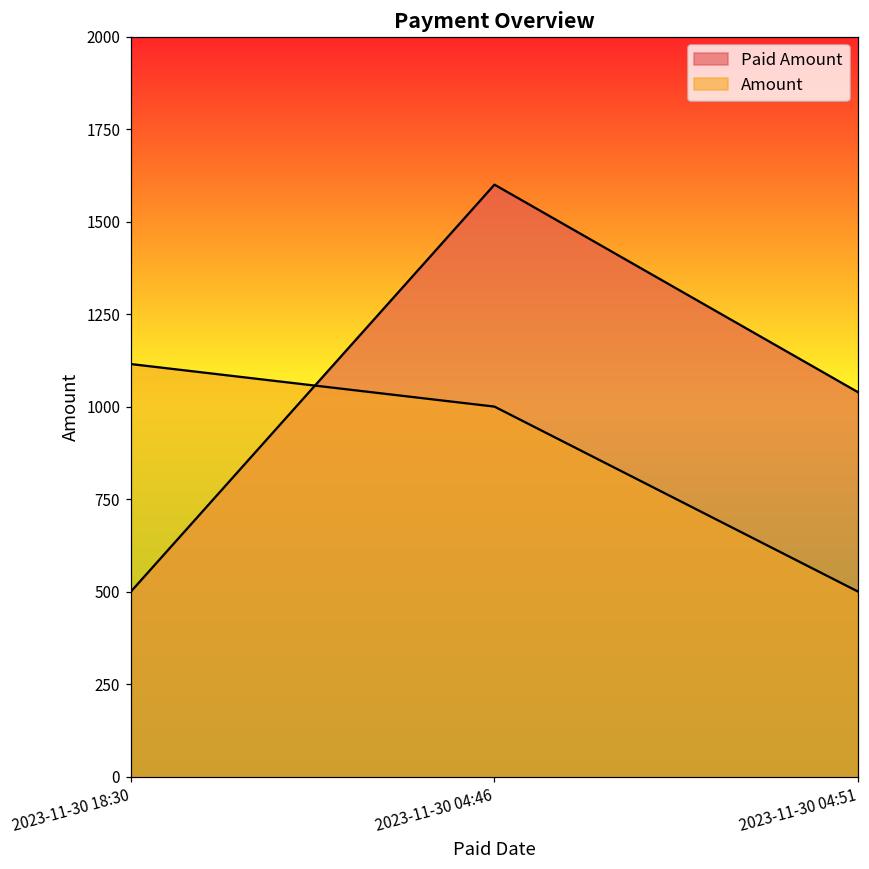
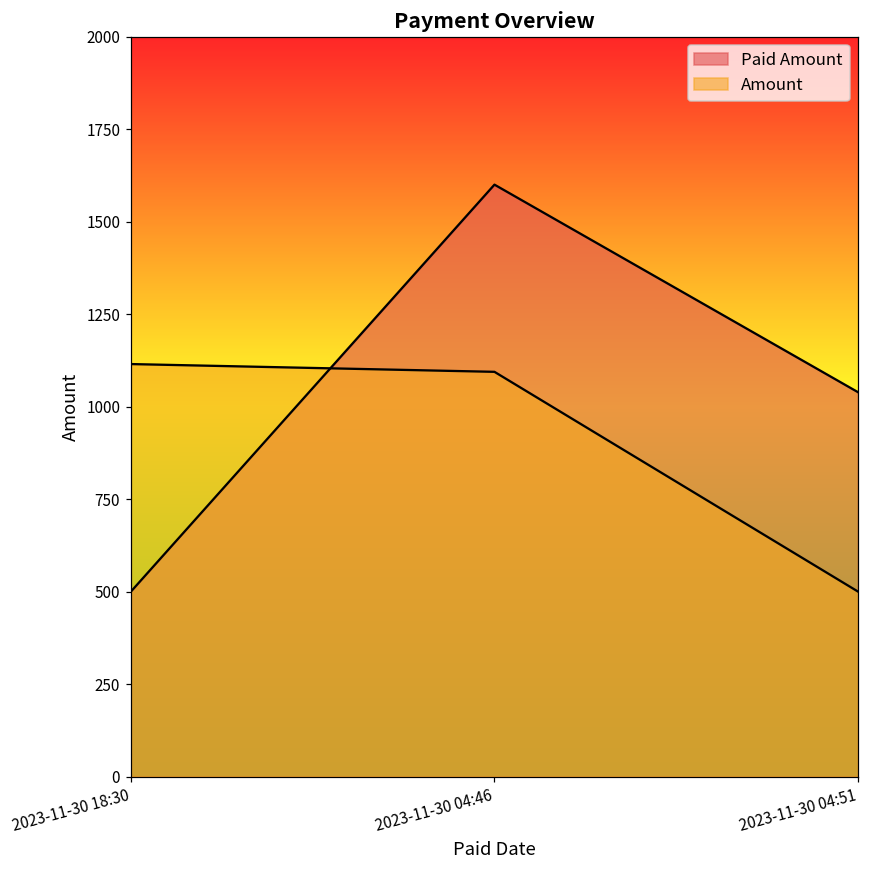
Amount, 2023-11-30 04:46: 1000 -> 1090
